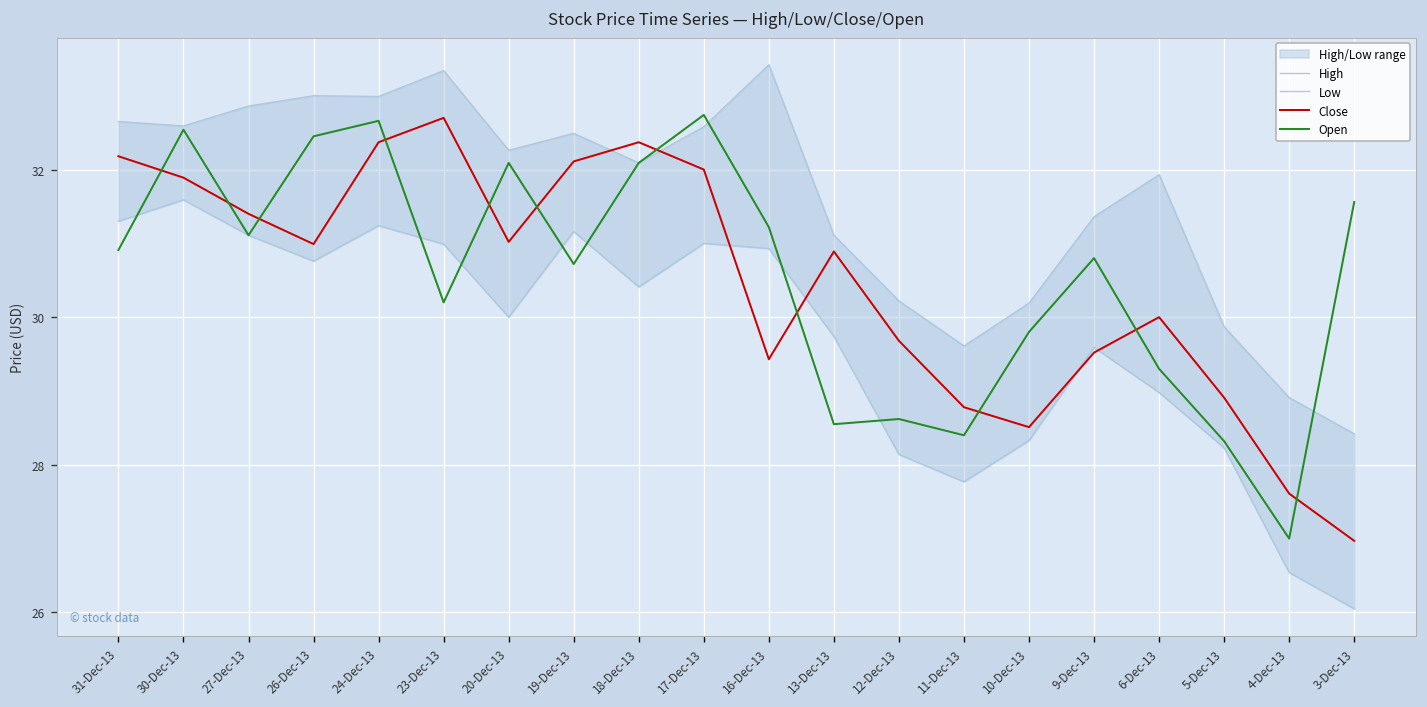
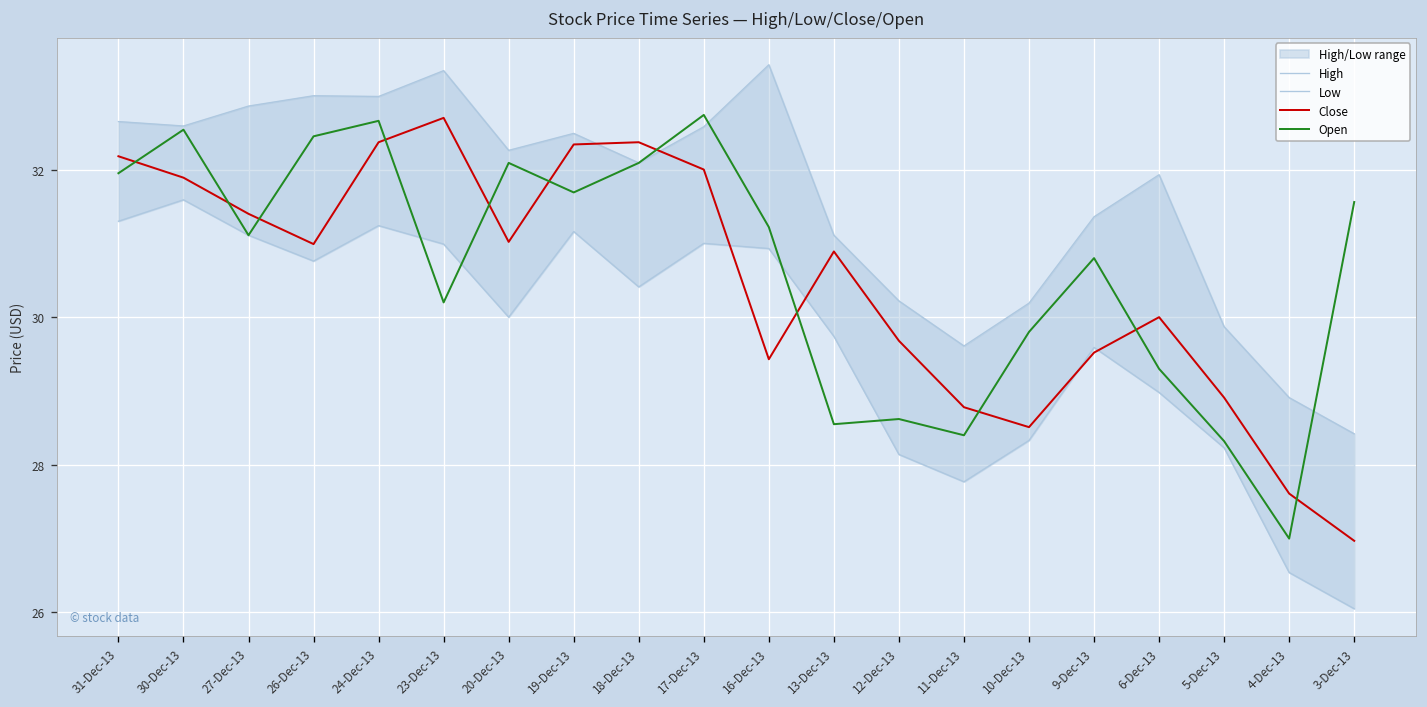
Open, 31-Dec-13: 30.9 -> 32.0
Close, 19-Dec-13: 32.1 -> 32.3
Open, 19-Dec-13: 30.7 -> 31.7
